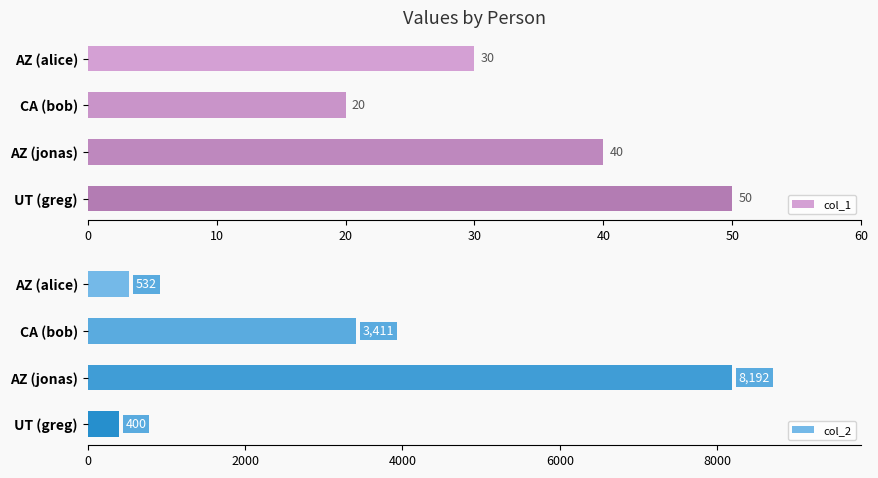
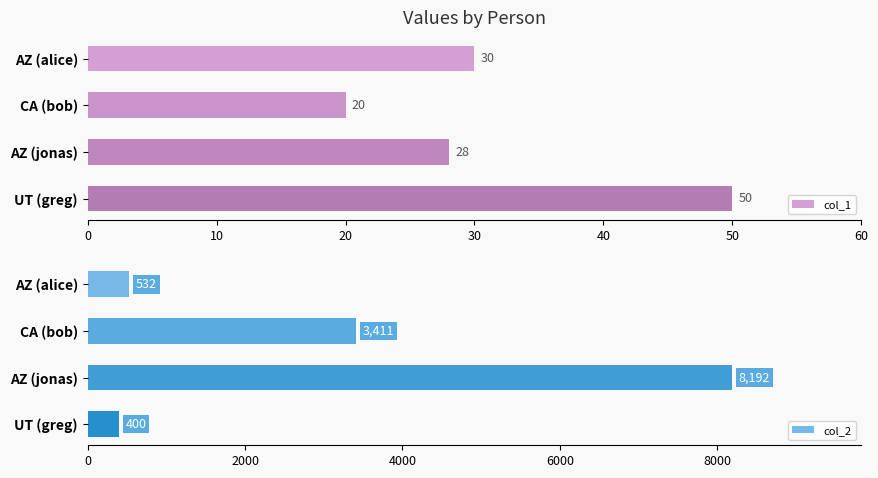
Values by Person, AZ (jonas): 40 -> 28
